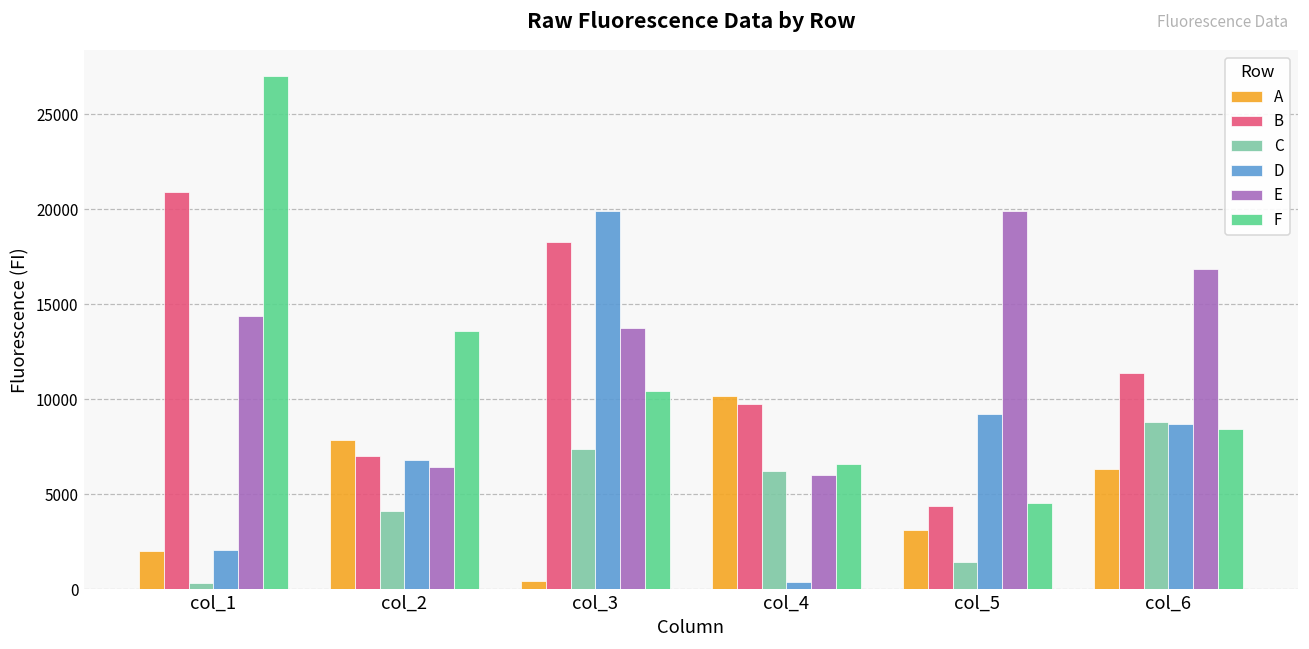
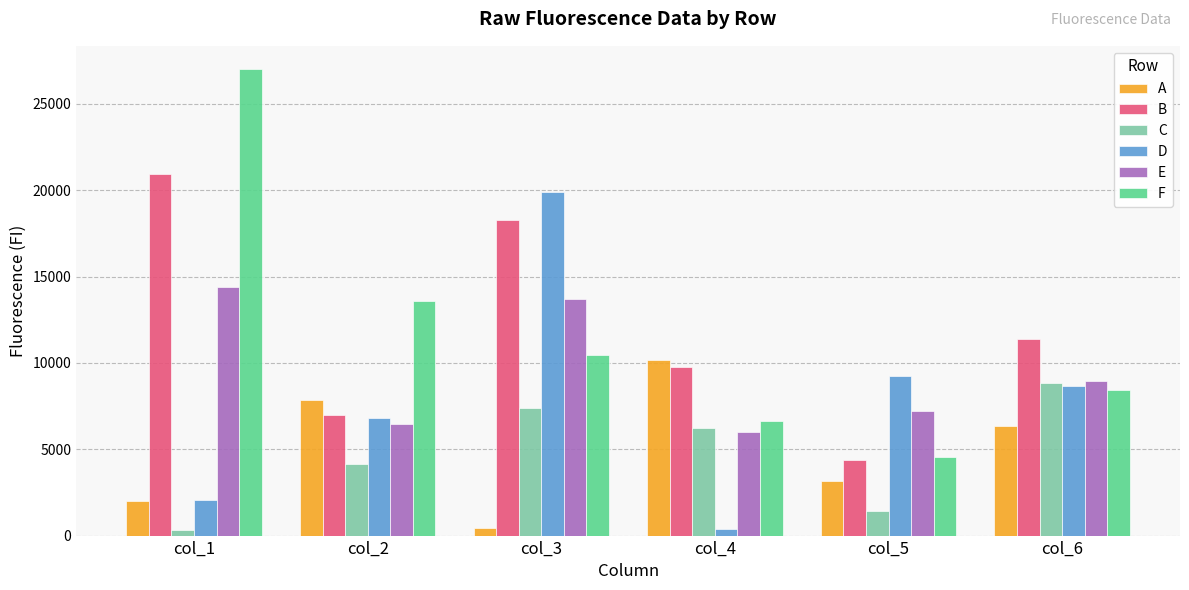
E, col_5: 19900 -> 7200
E, col_6: 16900 -> 9000
